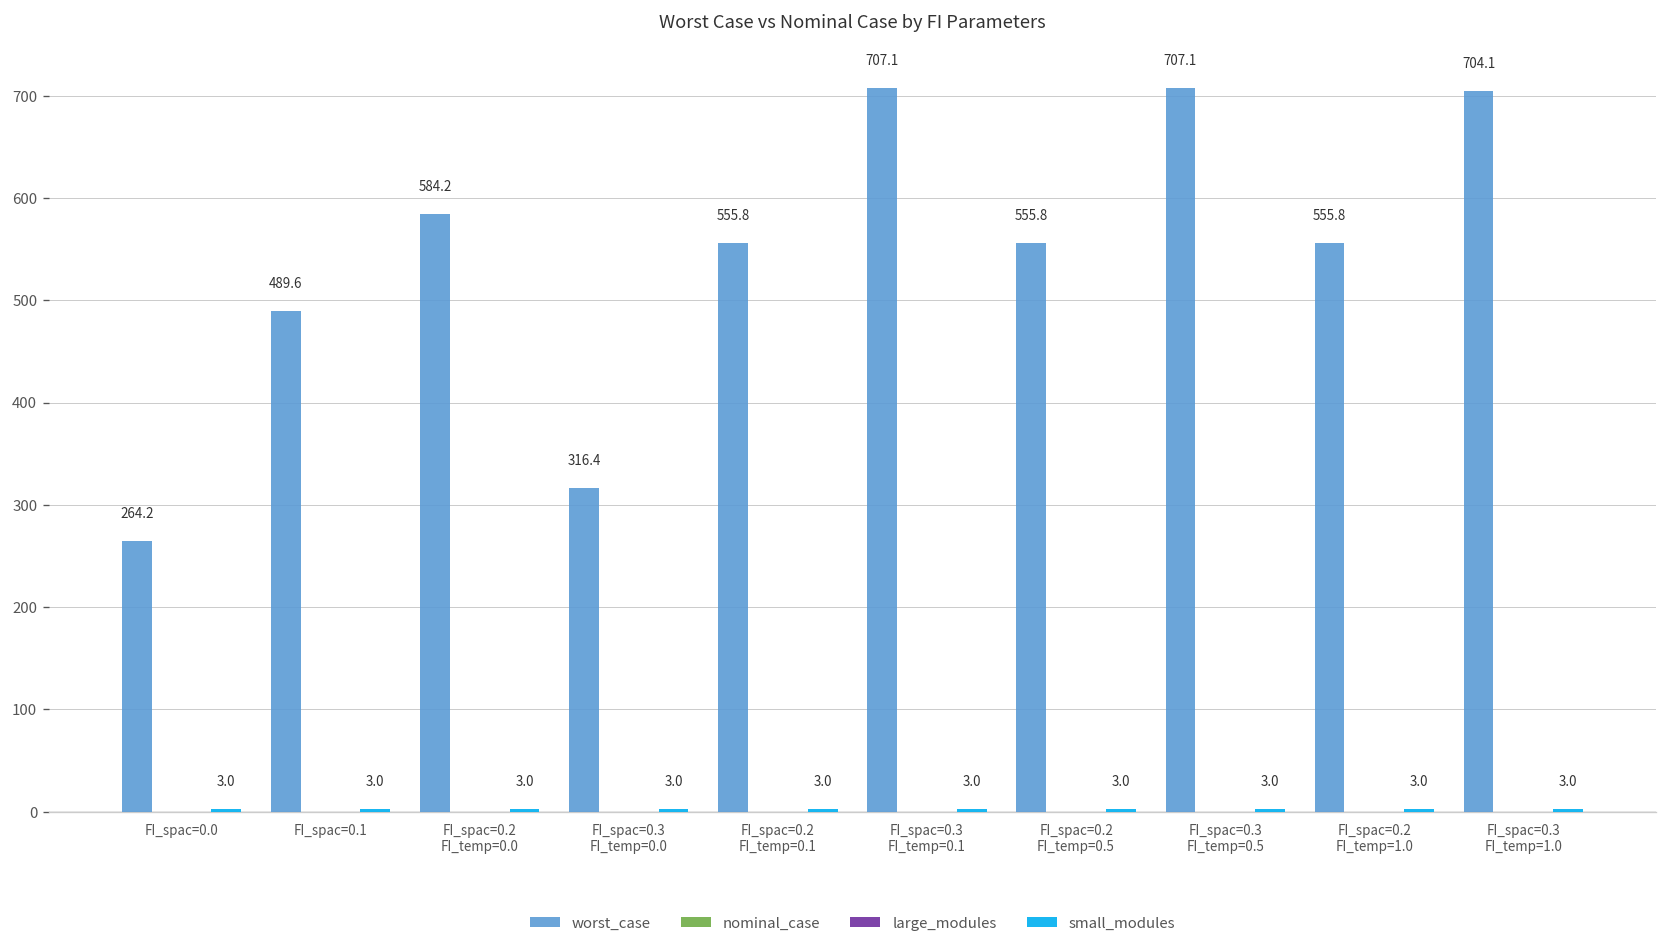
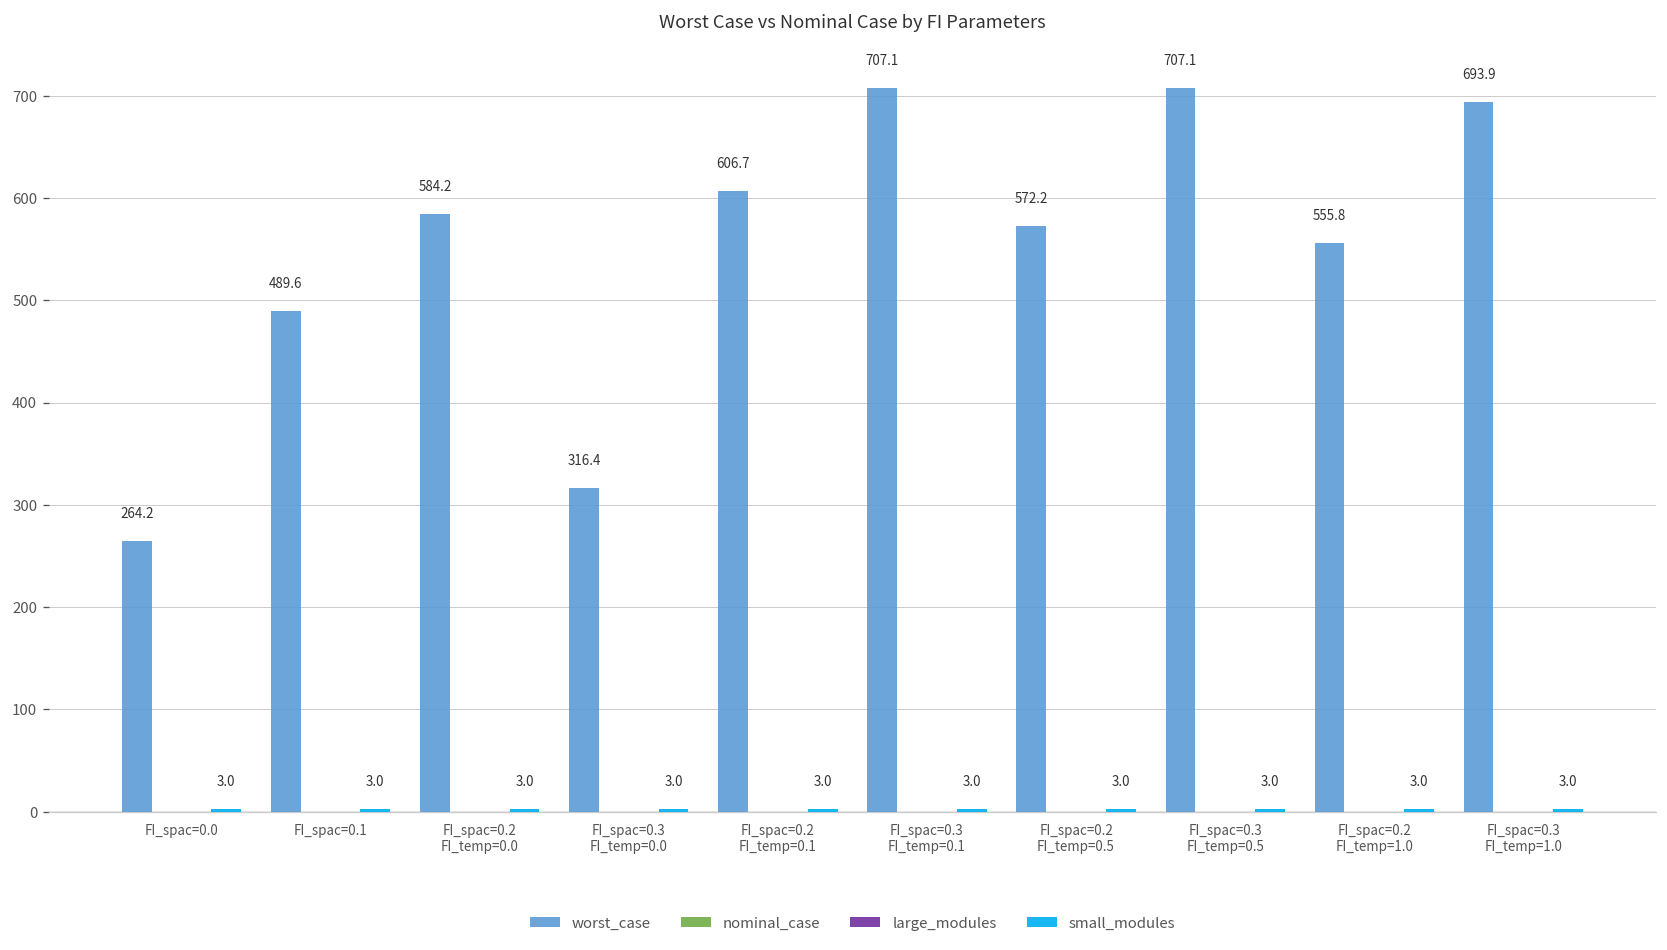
worst_case, FI_spac=0.2 FI_temp=0.1: 555.8 -> 606.7
worst_case, FI_spac=0.2 FI_temp=0.5: 555.8 -> 572.2
worst_case, FI_spac=0.3 FI_temp=1.0: 704.1 -> 693.9
